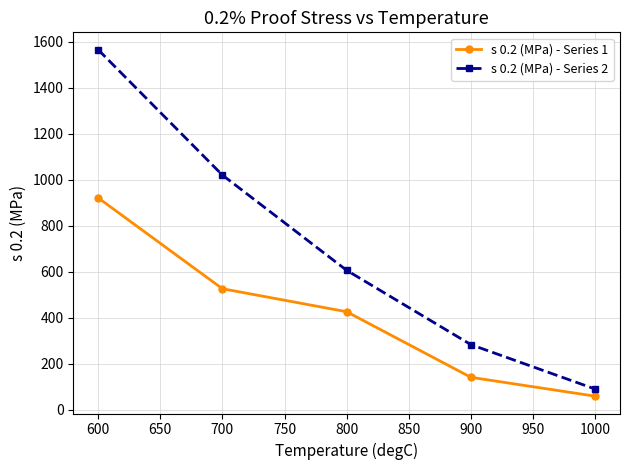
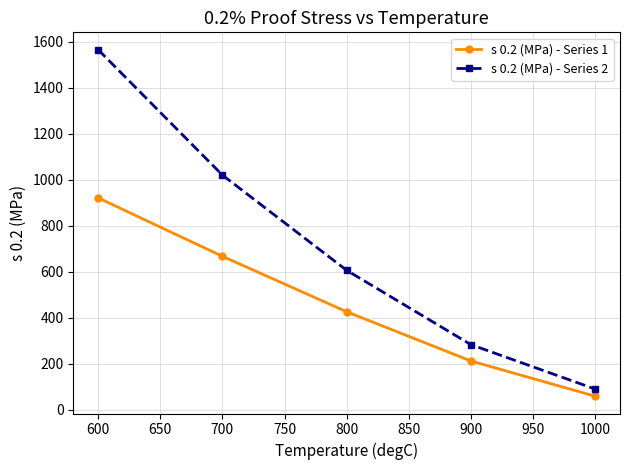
s 0.2 (MPa) - Series 1, 700: 530 -> 670
s 0.2 (MPa) - Series 1, 900: 140 -> 210
